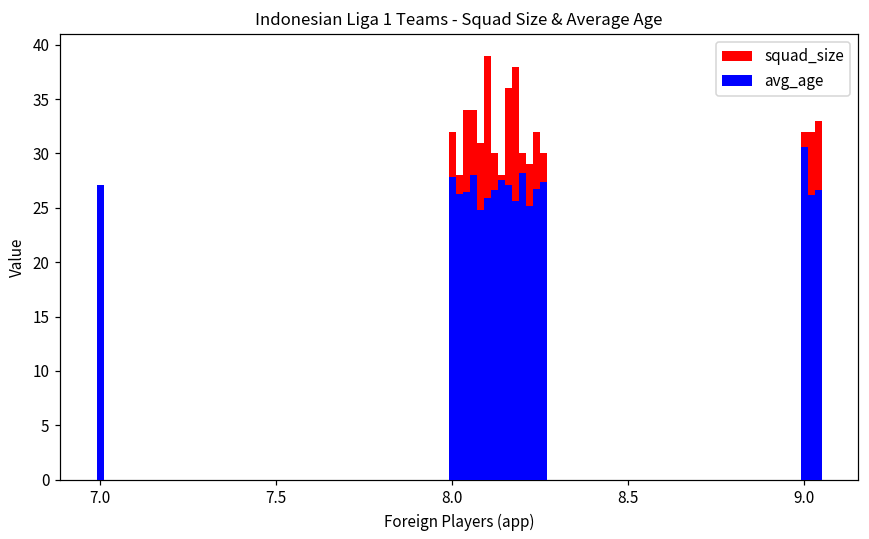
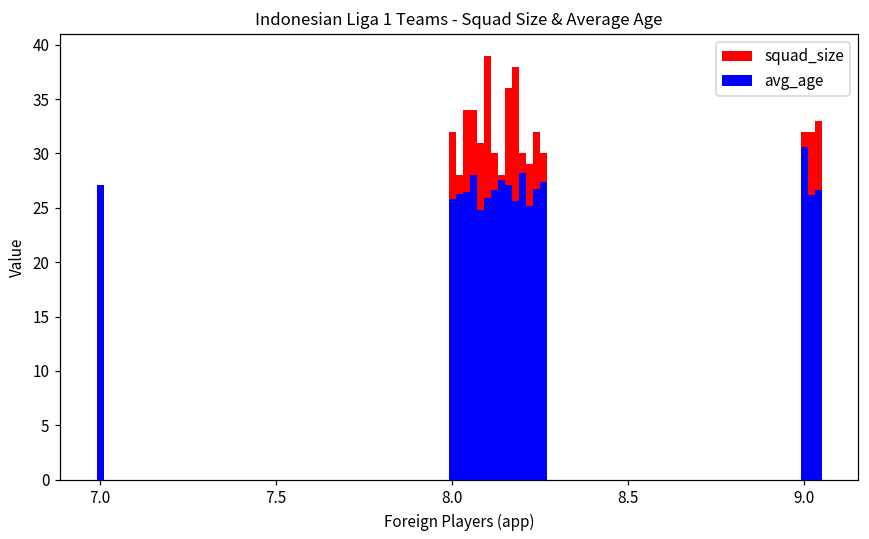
avg_age, 8.0: 28 -> 26
